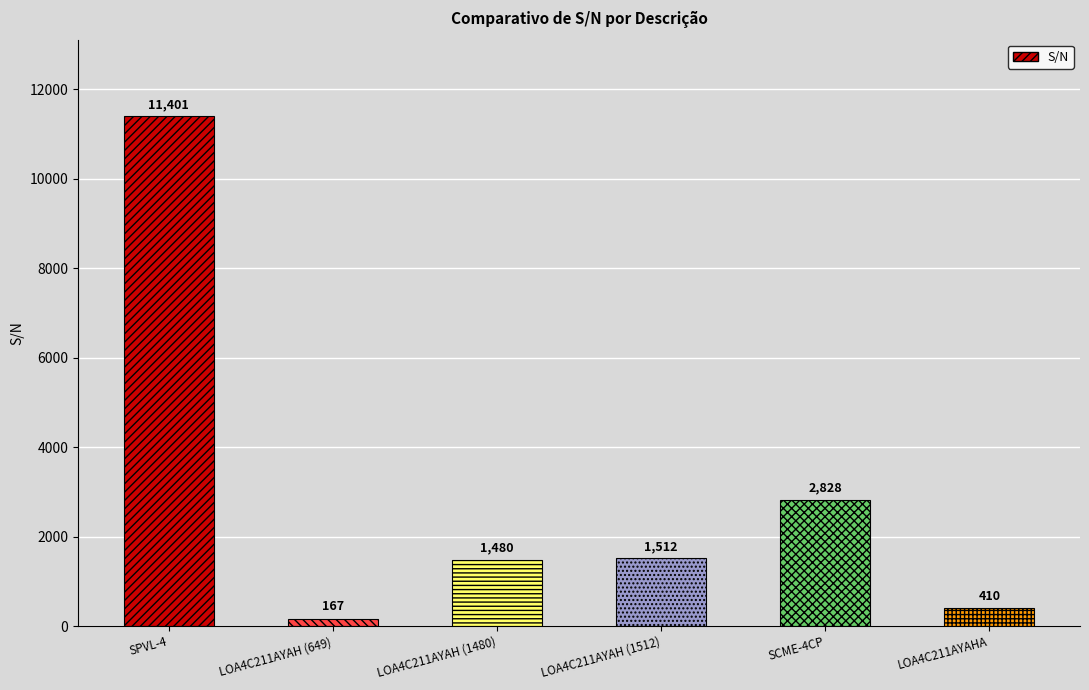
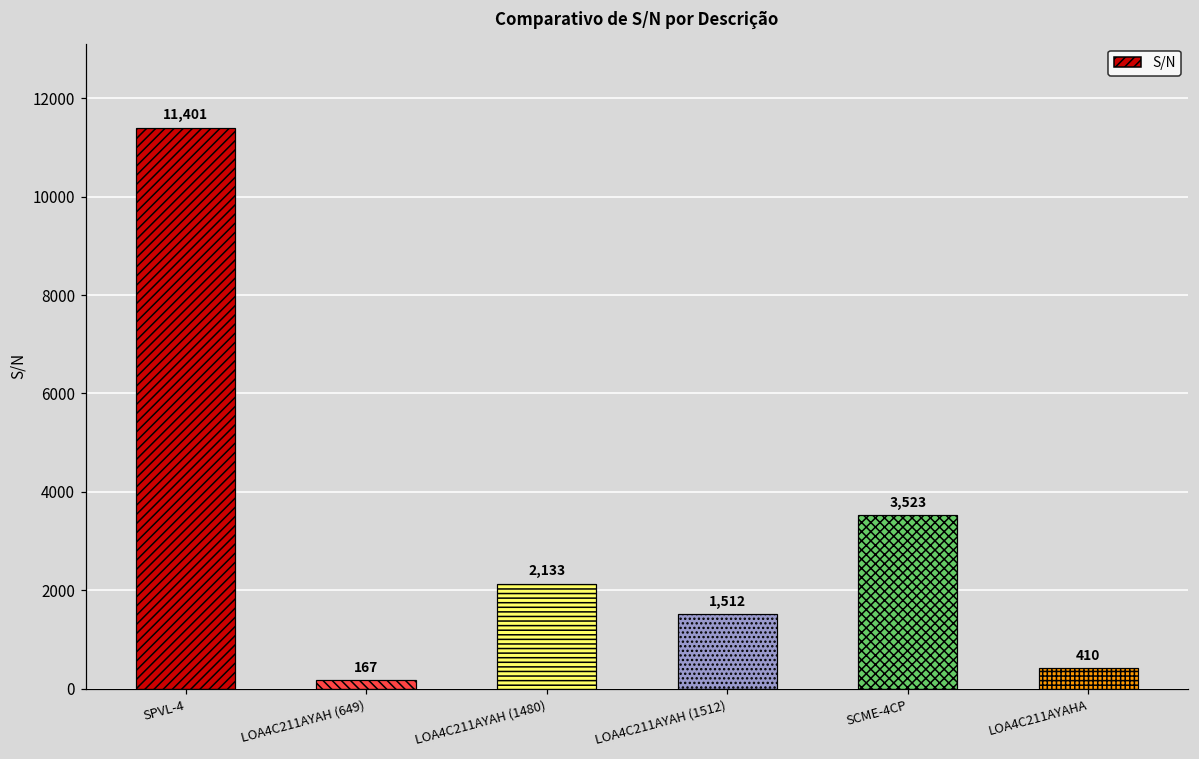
LOA4C211AYAH (1480): 1,480 -> 2,133
SCME-4CP: 2,828 -> 3,523
